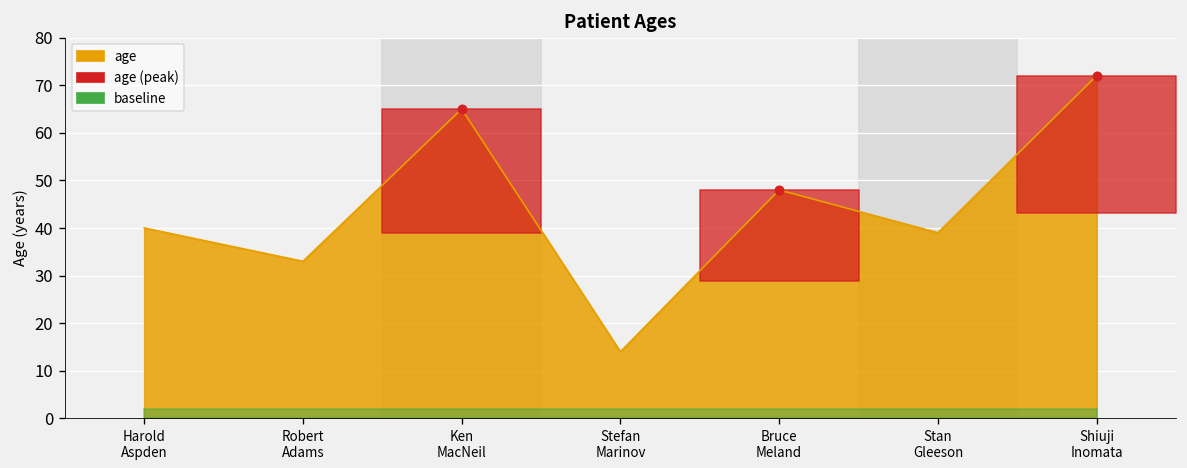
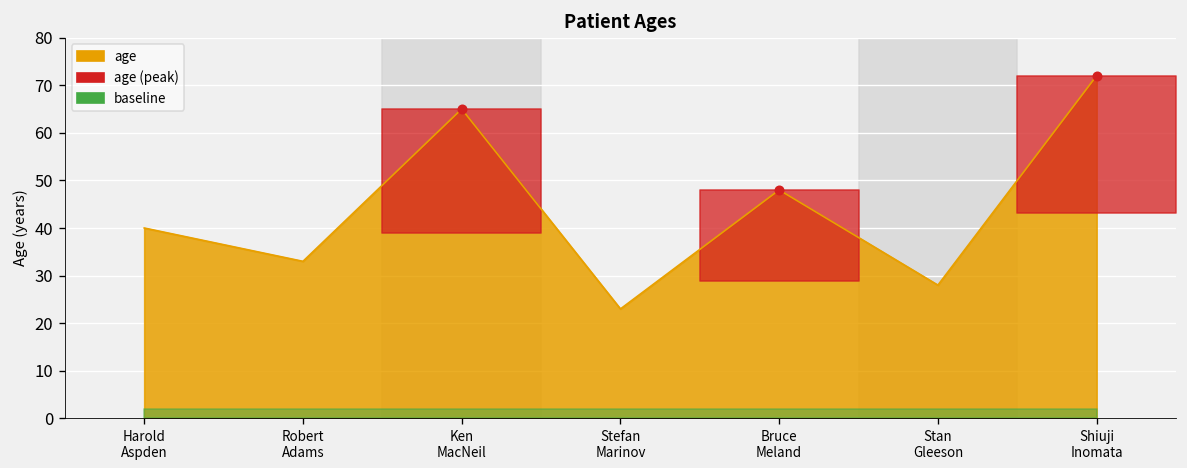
age, Stefan Marinov: 14 -> 23
age, Stan Gleeson: 39 -> 28
